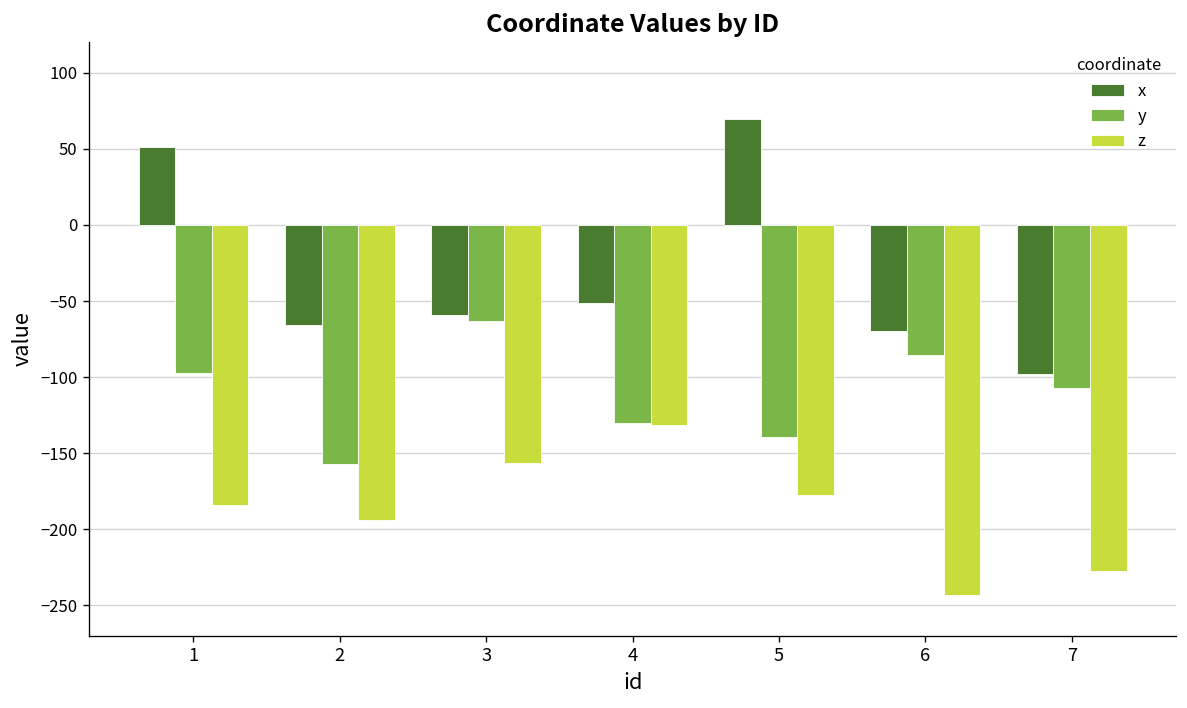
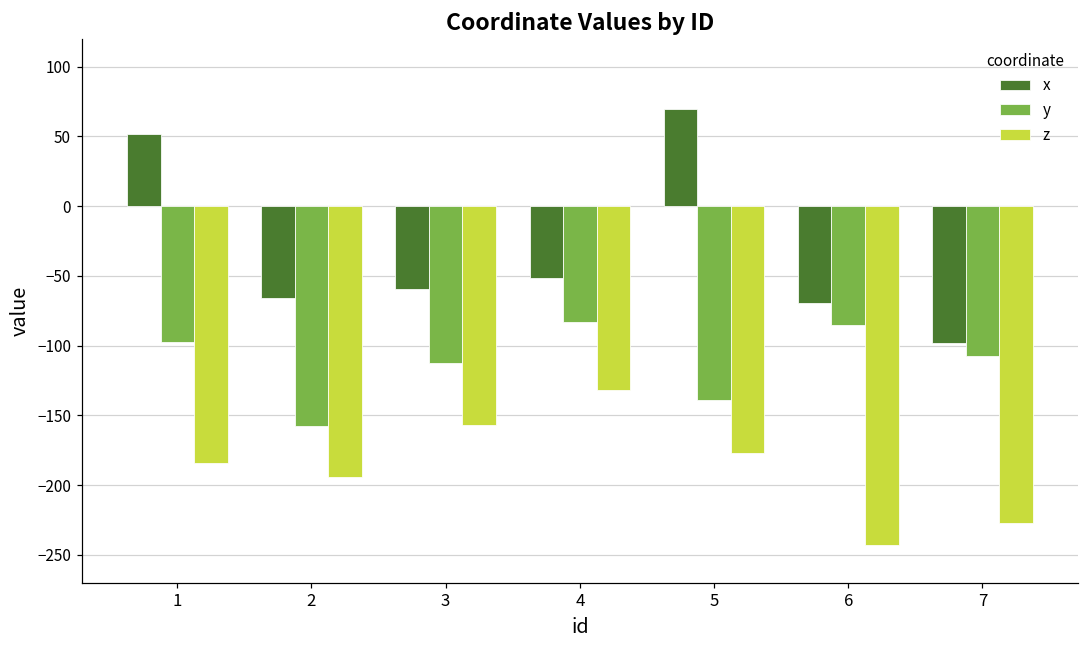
y, 3: -63 -> -113
y, 4: -131 -> -83
